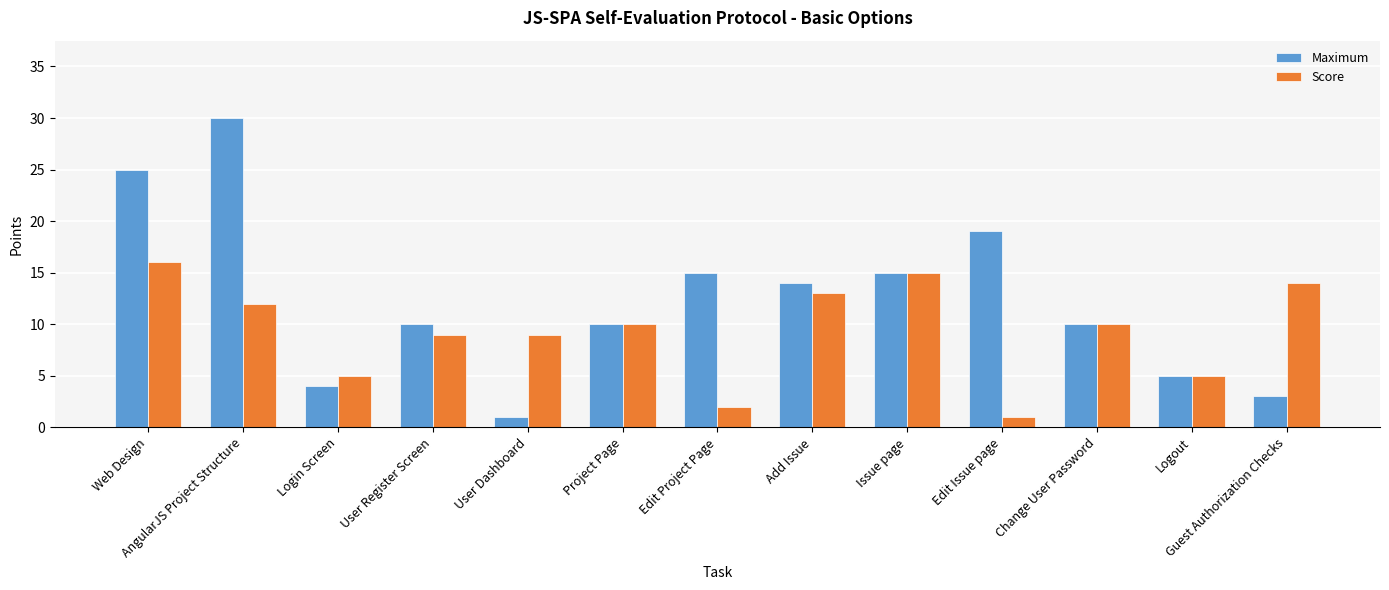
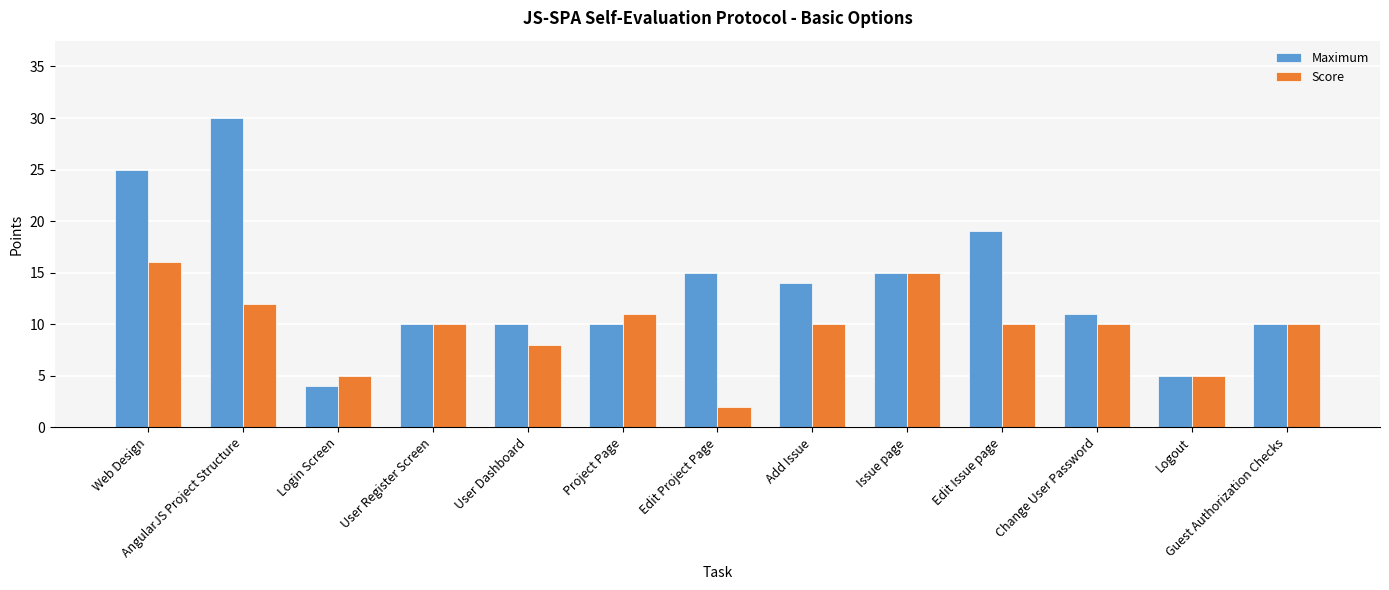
Score, User Register Screen: 9 -> 10
Maximum, User Dashboard: 1 -> 10
Score, User Dashboard: 9 -> 8
Score, Project Page: 10 -> 11
Score, Add Issue: 13 -> 10
Score, Edit Issue page: 1 -> 10
Maximum, Change User Password: 10 -> 11
Maximum, Guest Authorization Checks: 3 -> 10
Score, Guest Authorization Checks: 14 -> 10
